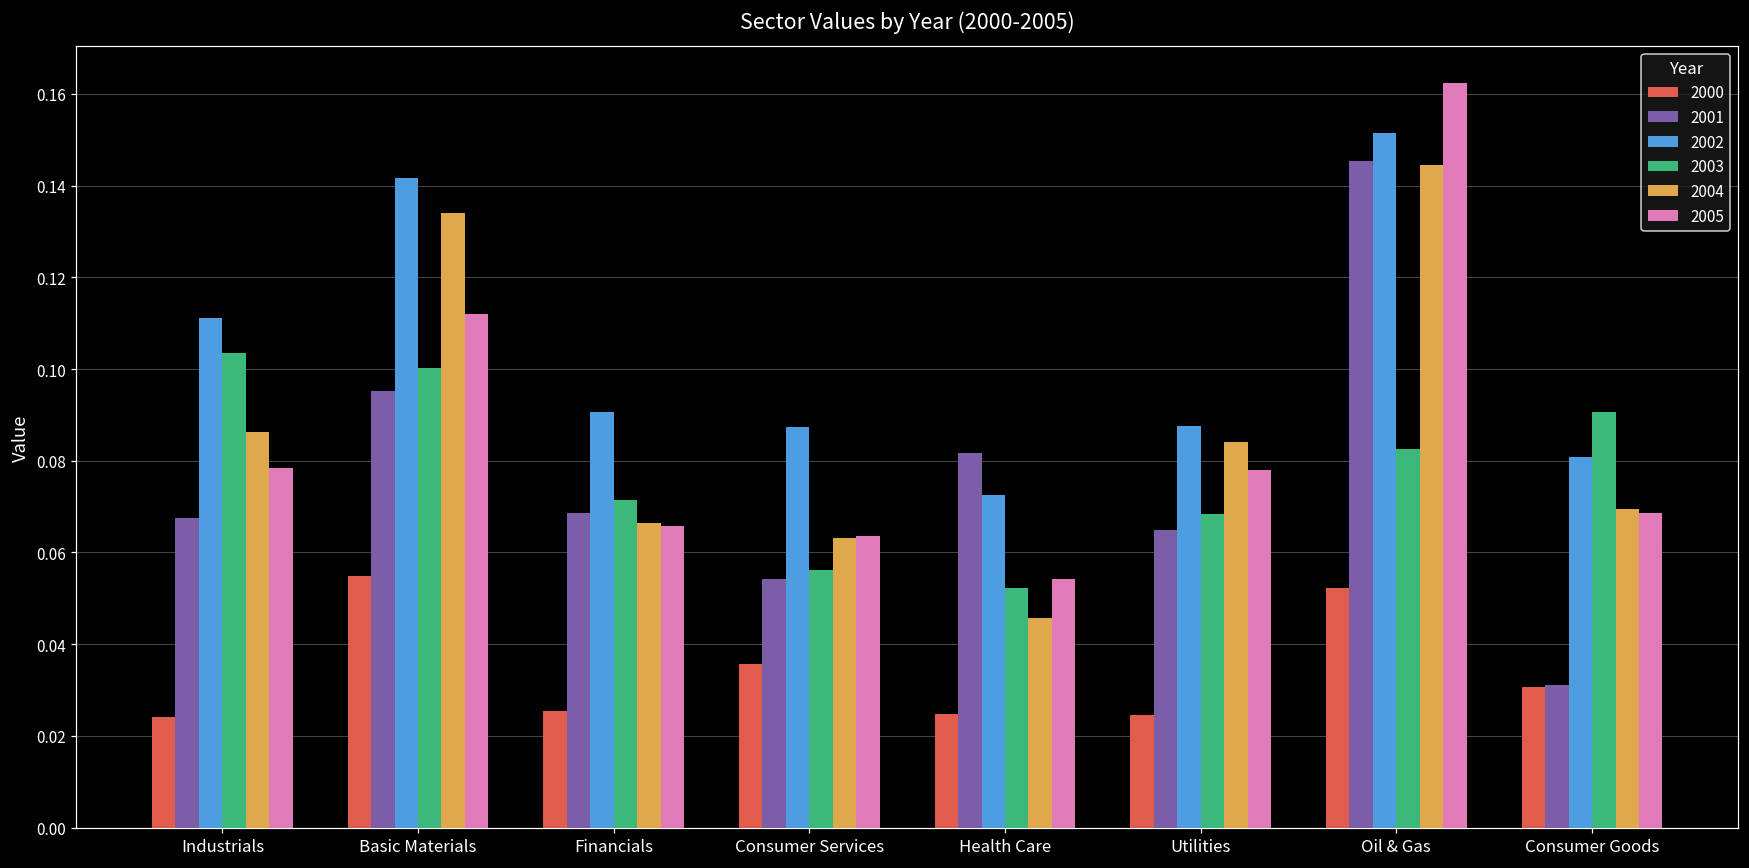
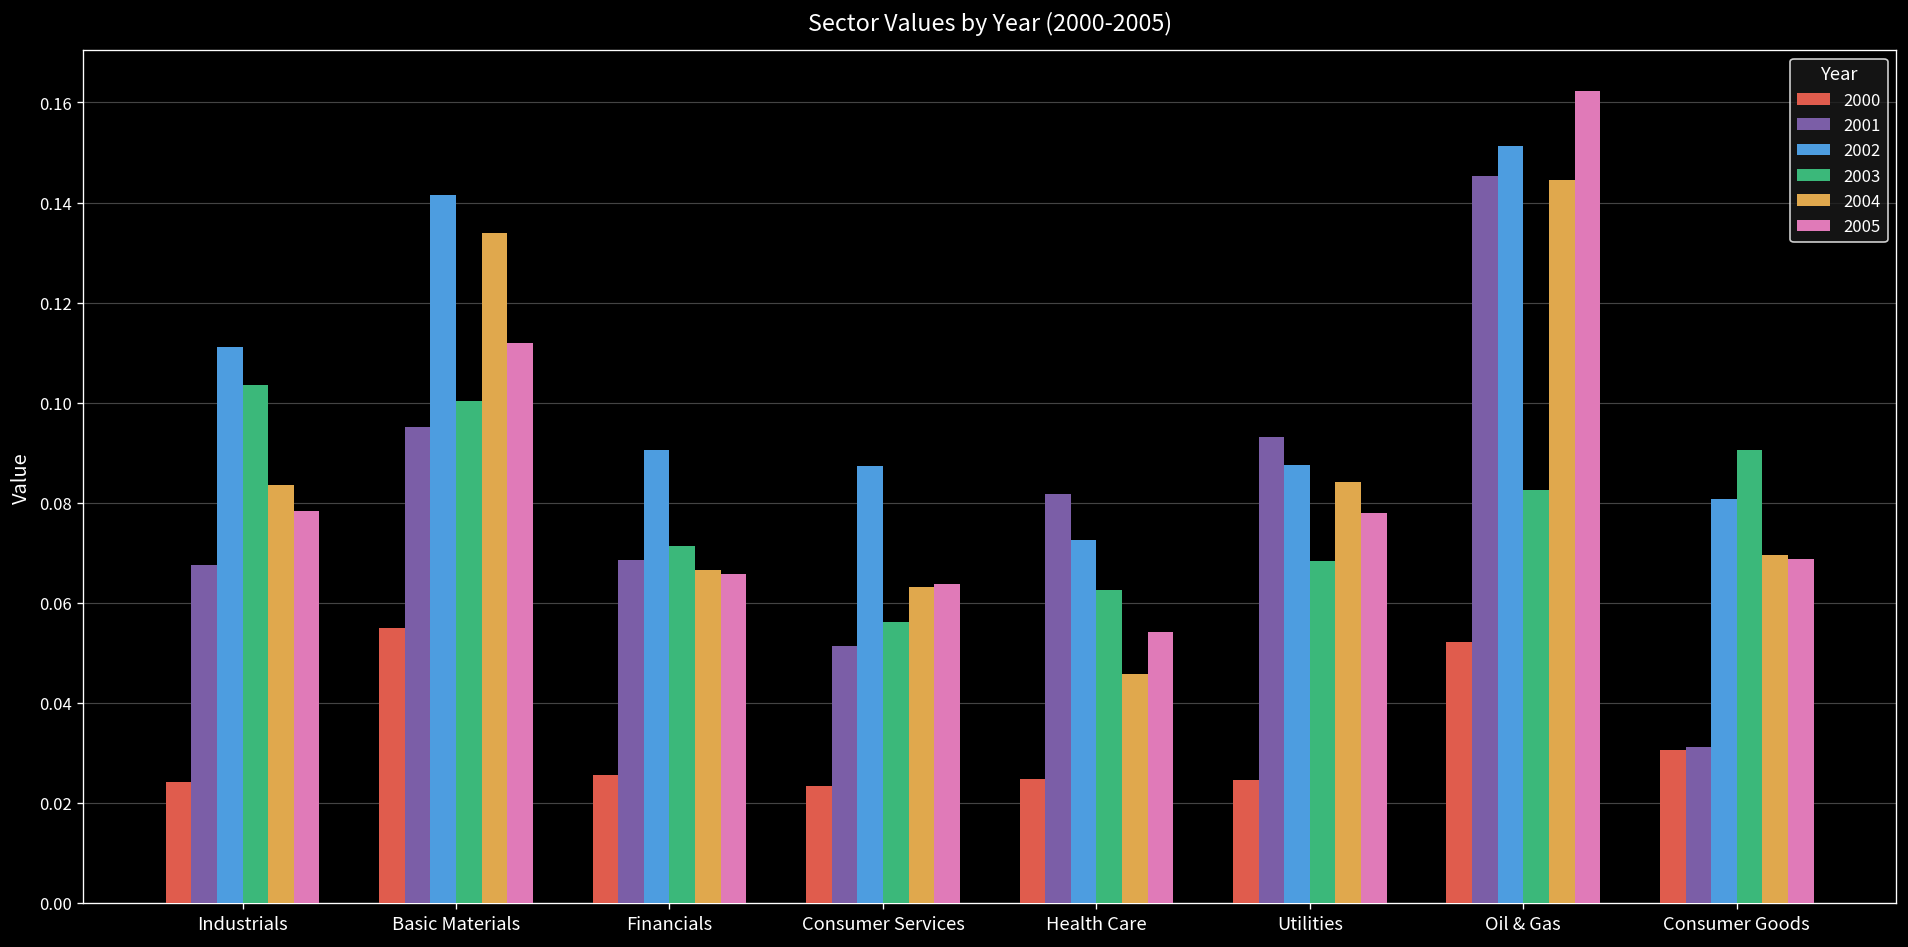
2004, Industrials: 0.086 -> 0.084
2000, Consumer Services: 0.036 -> 0.023
2001, Consumer Services: 0.054 -> 0.051
2003, Health Care: 0.052 -> 0.063
2001, Utilities: 0.065 -> 0.093
